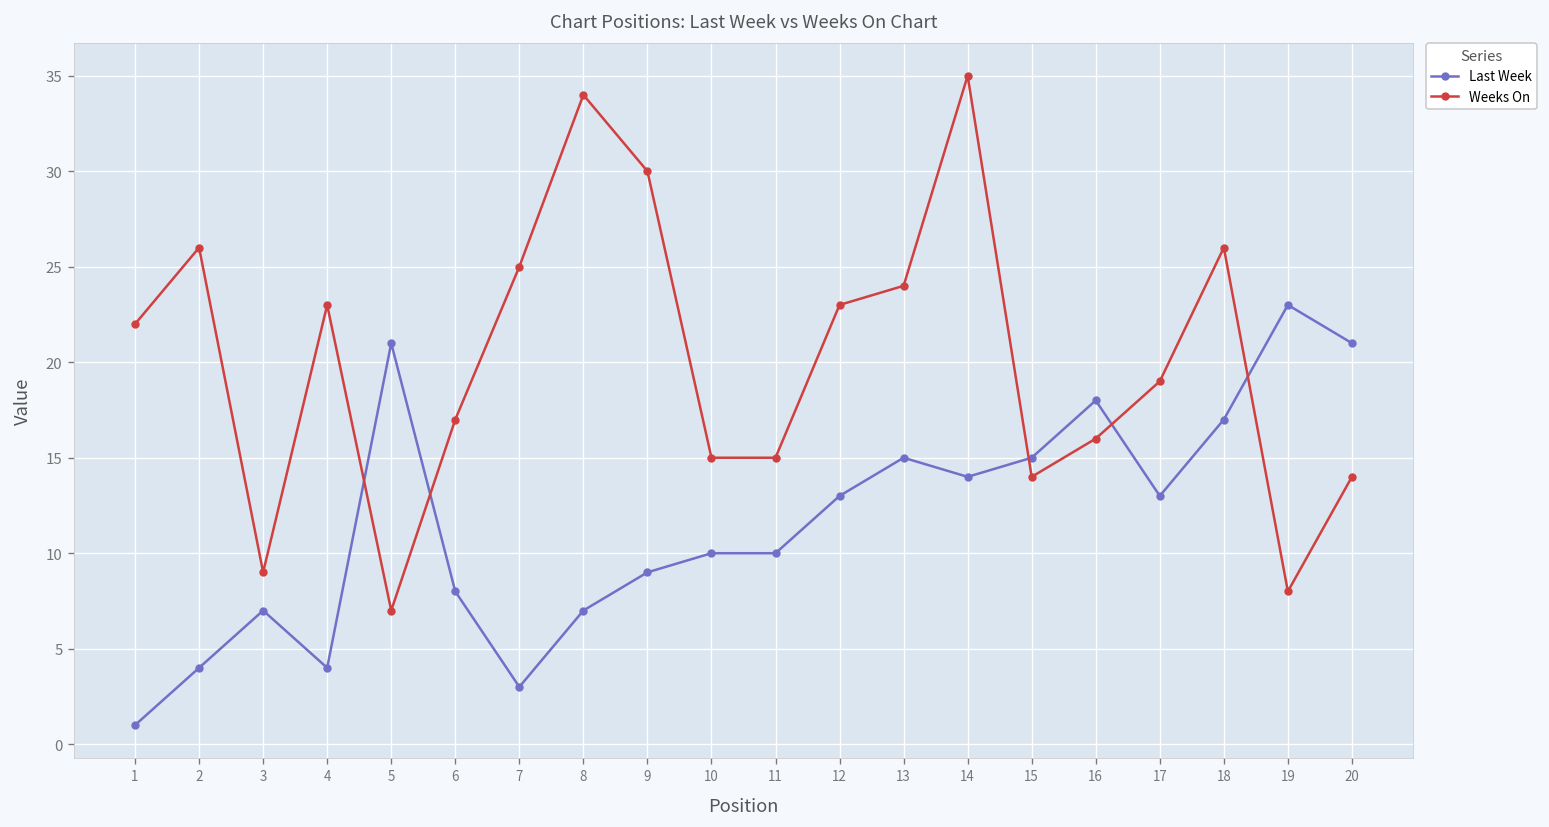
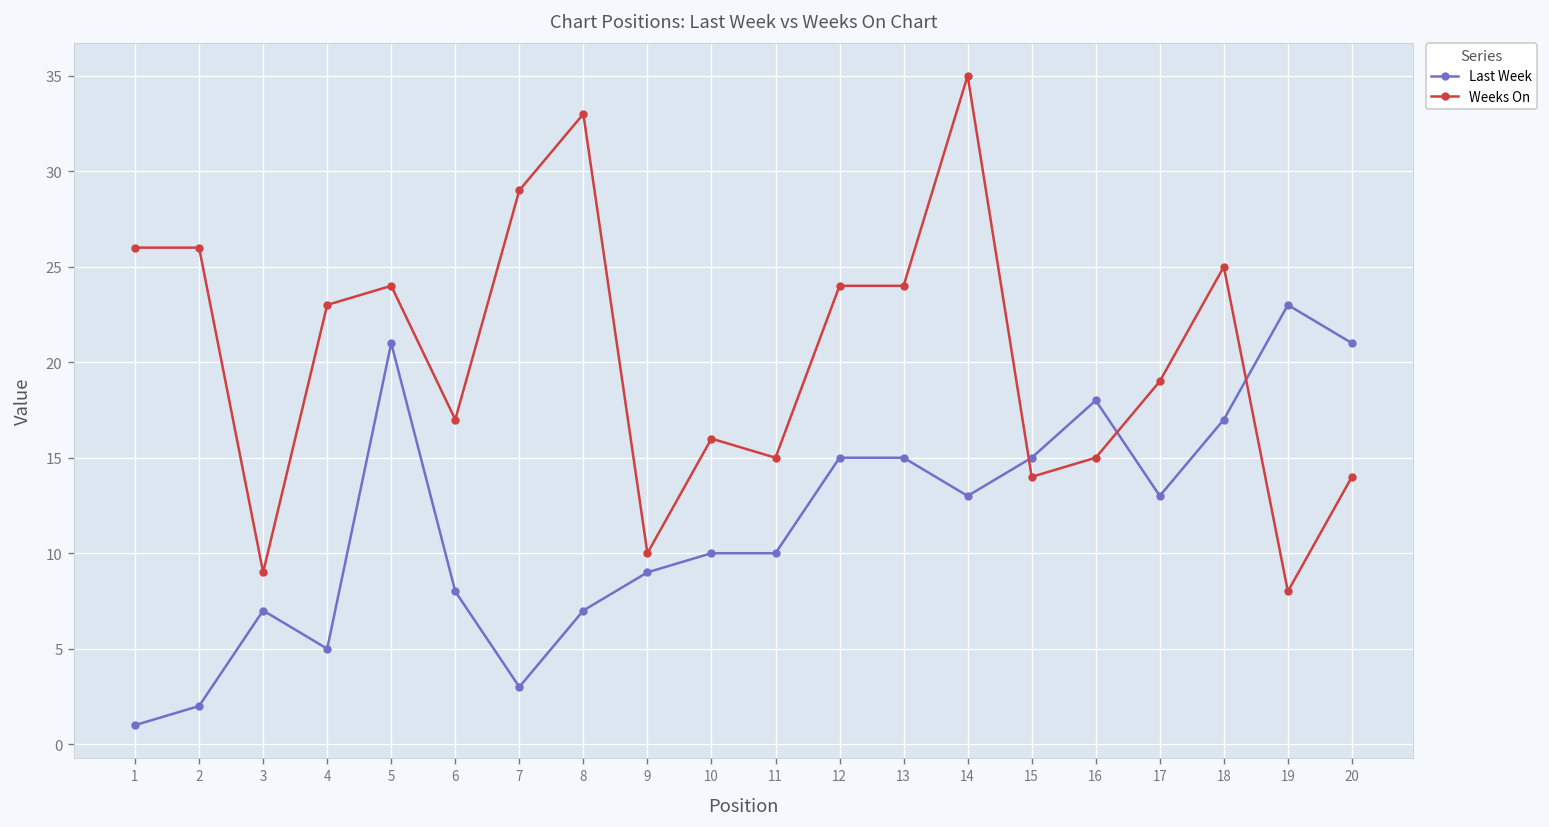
Weeks On, 1: 22 -> 26
Last Week, 2: 4 -> 2
Last Week, 4: 4 -> 5
Weeks On, 5: 7 -> 24
Weeks On, 7: 25 -> 29
Weeks On, 8: 34 -> 33
Weeks On, 9: 30 -> 10
Weeks On, 10: 15 -> 16
Last Week, 12: 13 -> 15
Weeks On, 12: 23 -> 24
Last Week, 14: 14 -> 13
Weeks On, 16: 16 -> 15
Weeks On, 18: 26 -> 25
